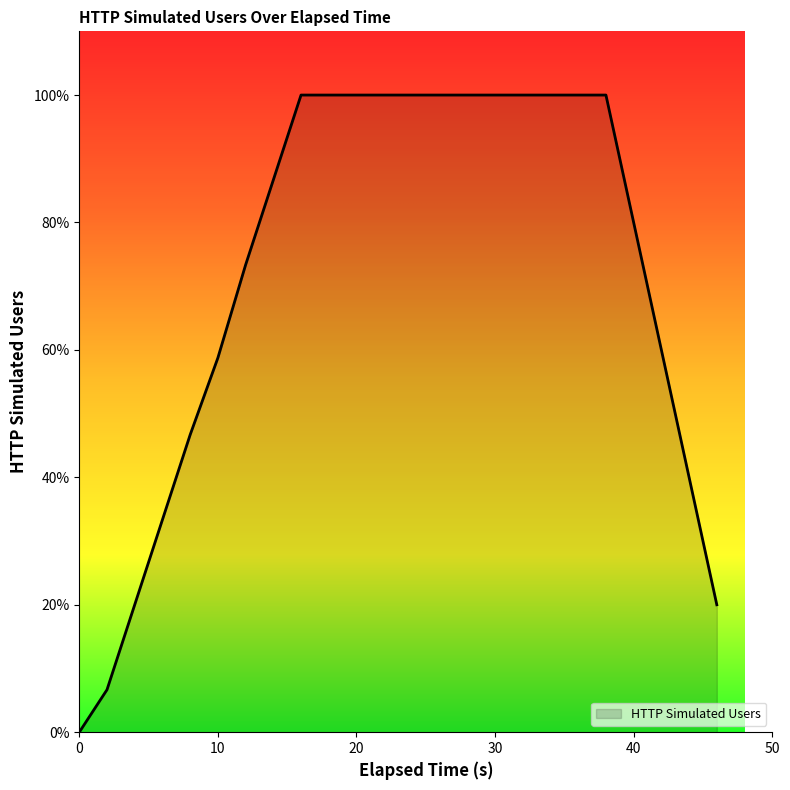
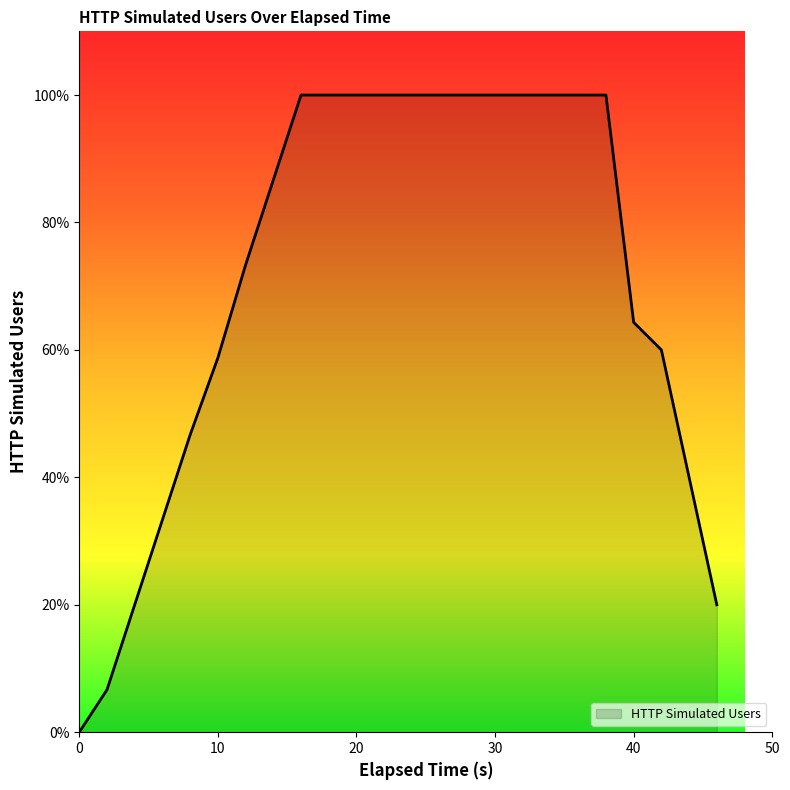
40: 80% -> 64%
